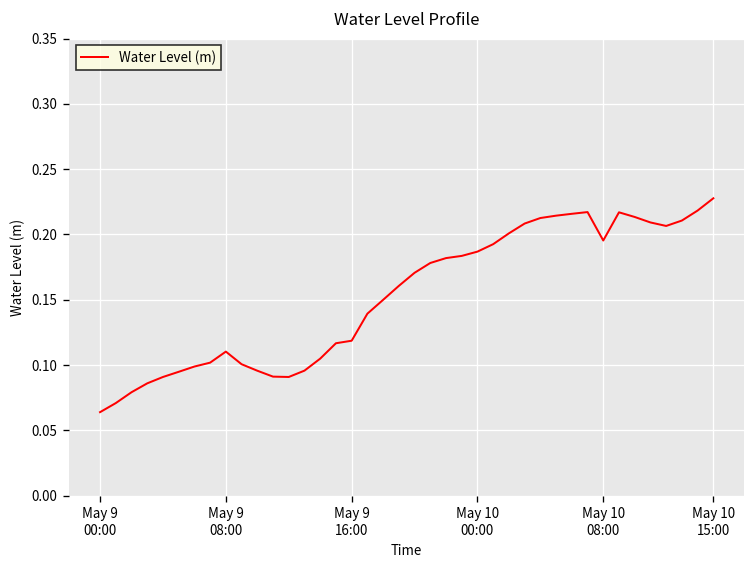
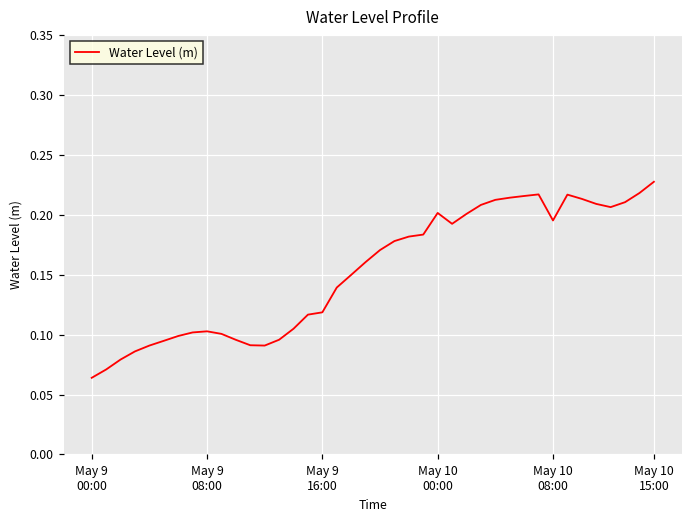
May 9 08:00: 0.110 -> 0.103
May 10 00:00: 0.187 -> 0.202
